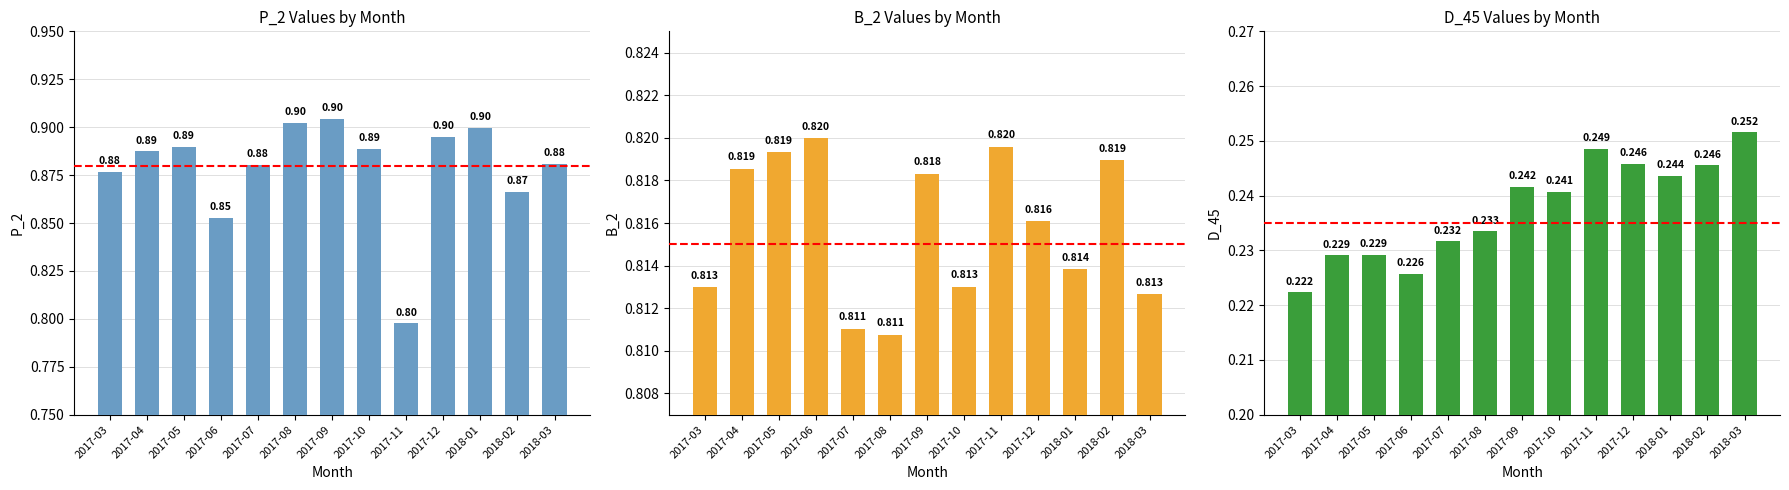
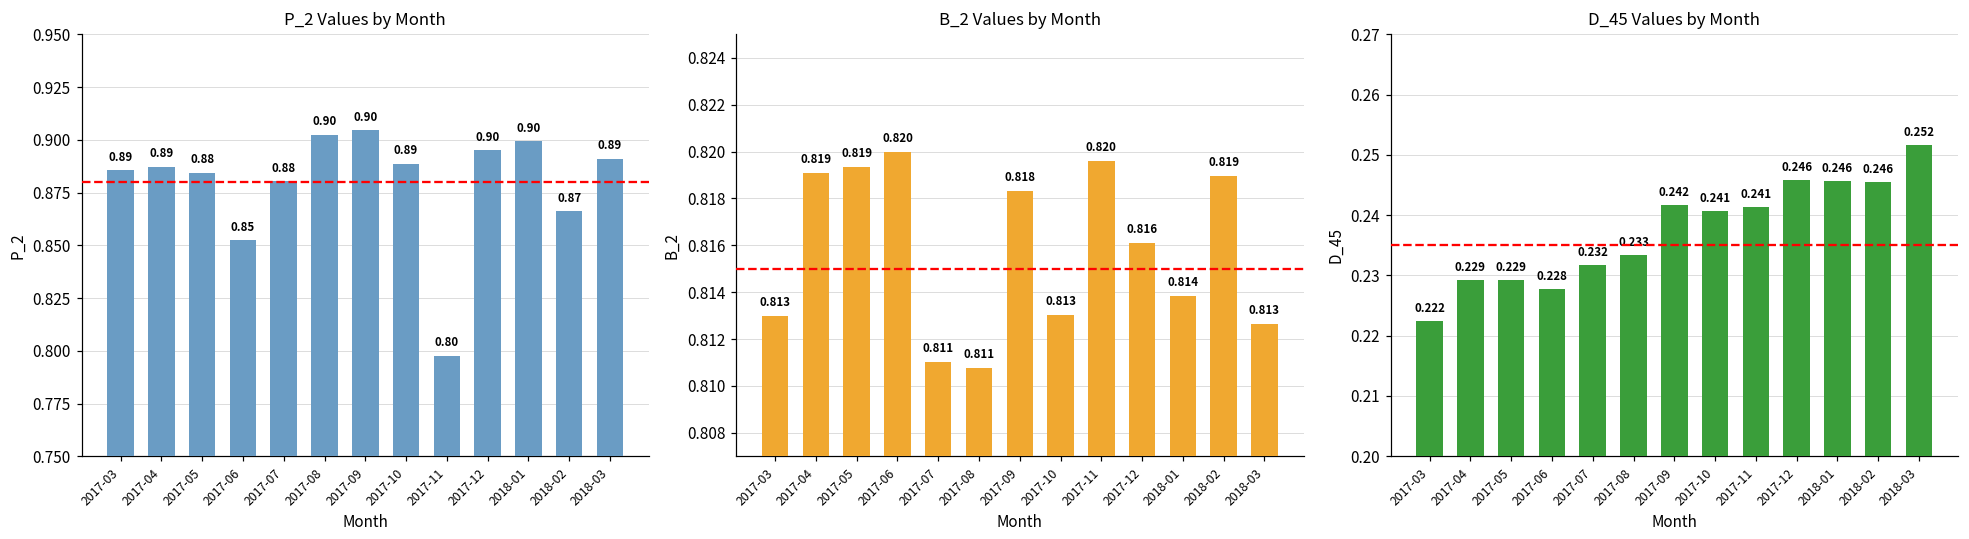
P_2 Values by Month, 2017-03: 0.88 -> 0.89
P_2 Values by Month, 2017-05: 0.89 -> 0.88
P_2 Values by Month, 2018-03: 0.88 -> 0.89
B_2 Values by Month, 2017-04: 0.8185 -> 0.8191
D_45 Values by Month, 2017-06: 0.226 -> 0.228
D_45 Values by Month, 2017-11: 0.249 -> 0.241
D_45 Values by Month, 2018-01: 0.244 -> 0.246
